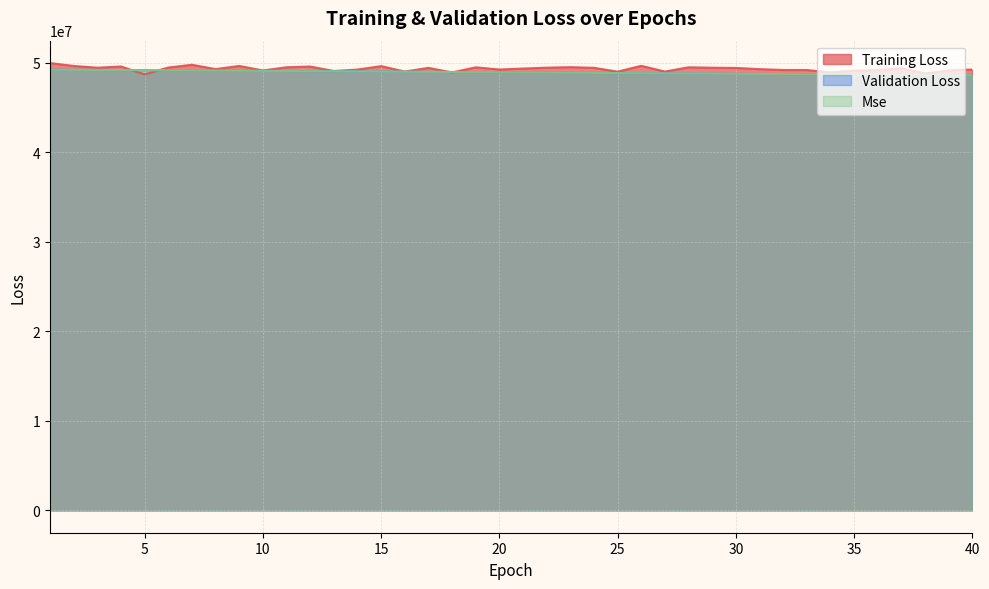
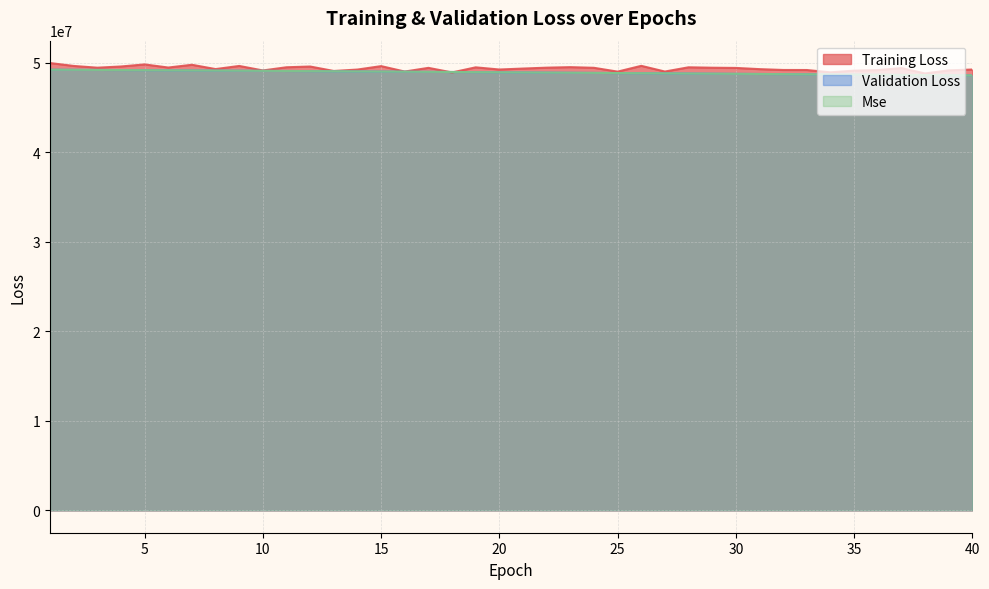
Training Loss, 5: 49000000 -> 50000000
